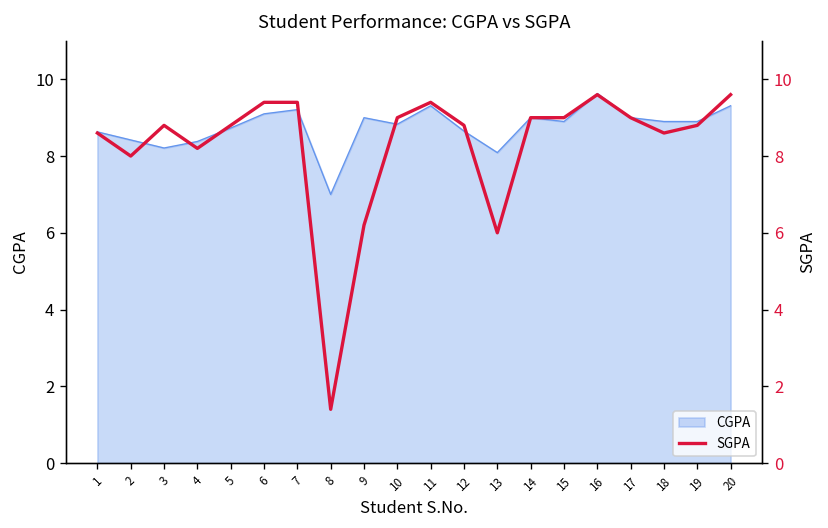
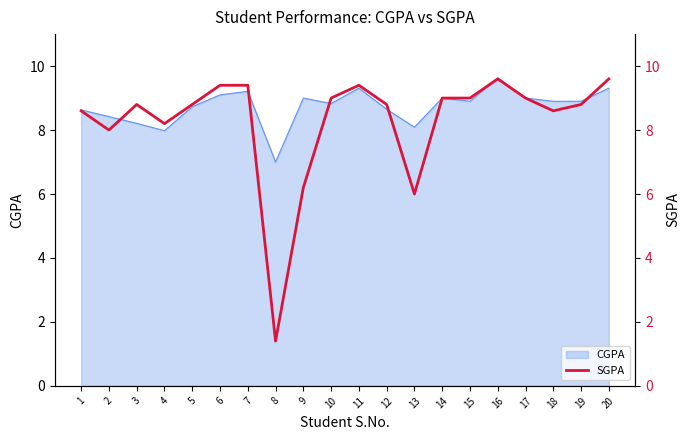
CGPA, 4: 8.4 -> 8.0
